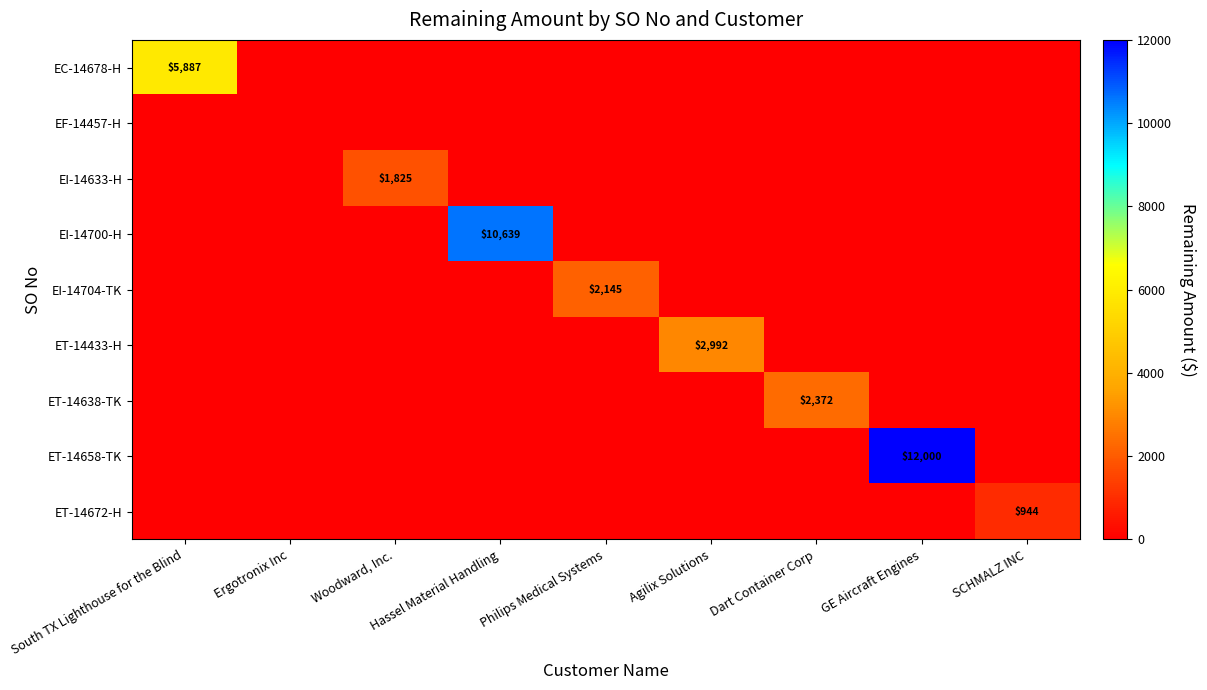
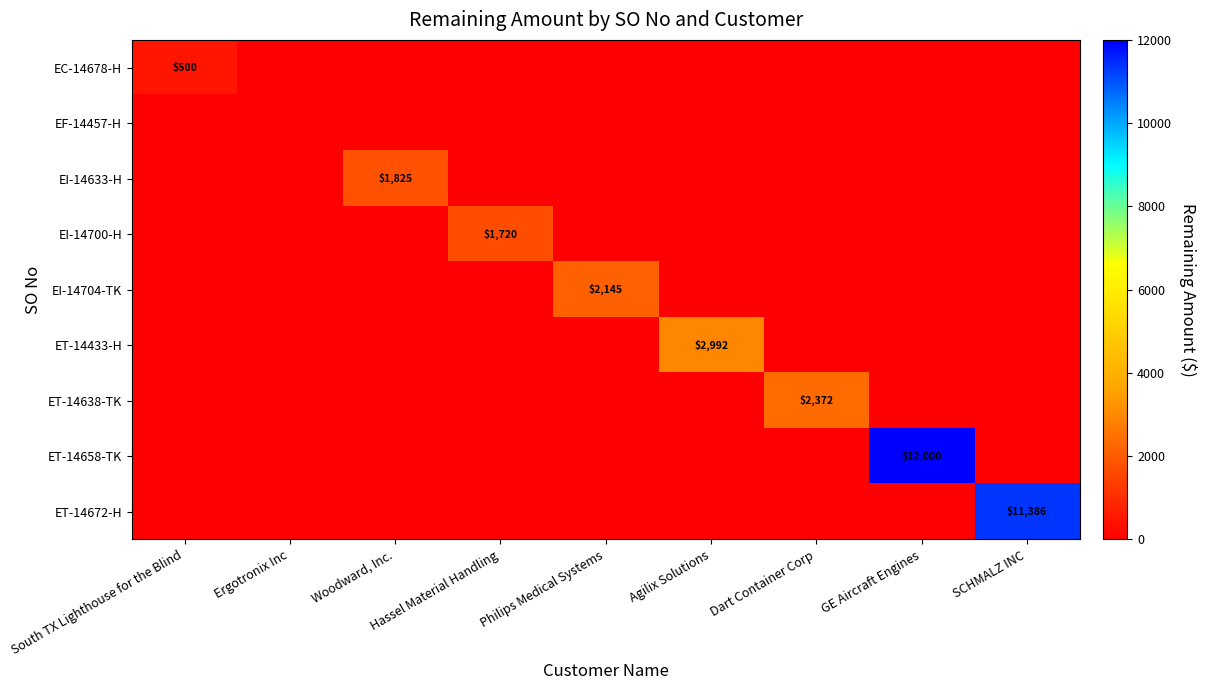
EC-14678-H, South TX Lighthouse for the Blind: $5,887 -> $500
EI-14700-H, Hassel Material Handling: $10,639 -> $1,720
ET-14672-H, SCHMALZ INC: $944 -> $11,386
